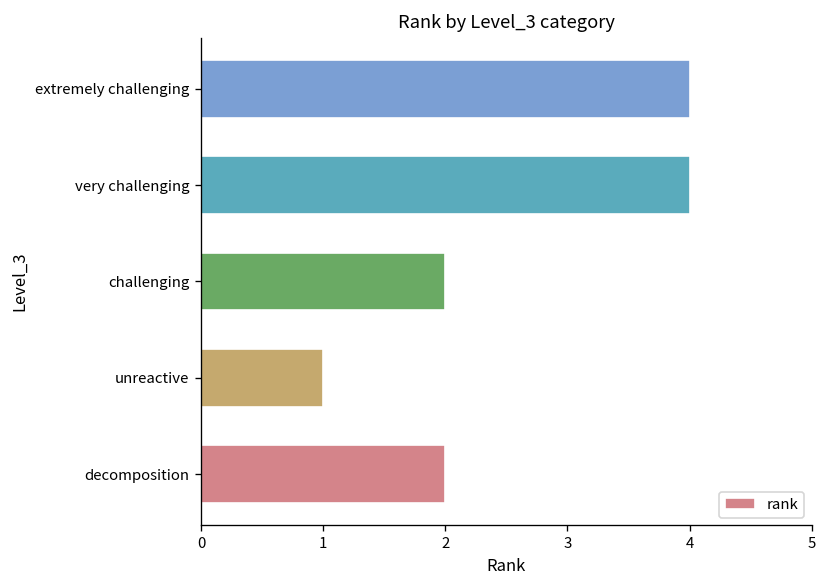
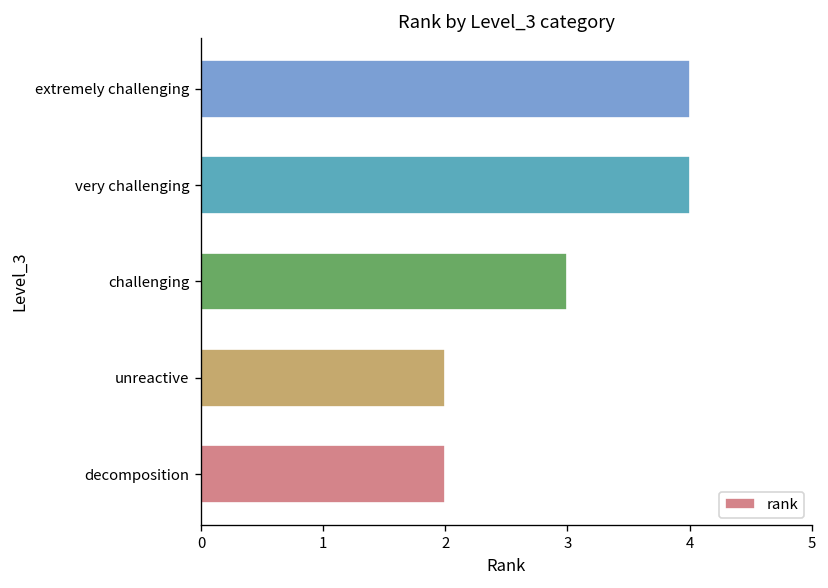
challenging: 2 -> 3
unreactive: 1 -> 2
